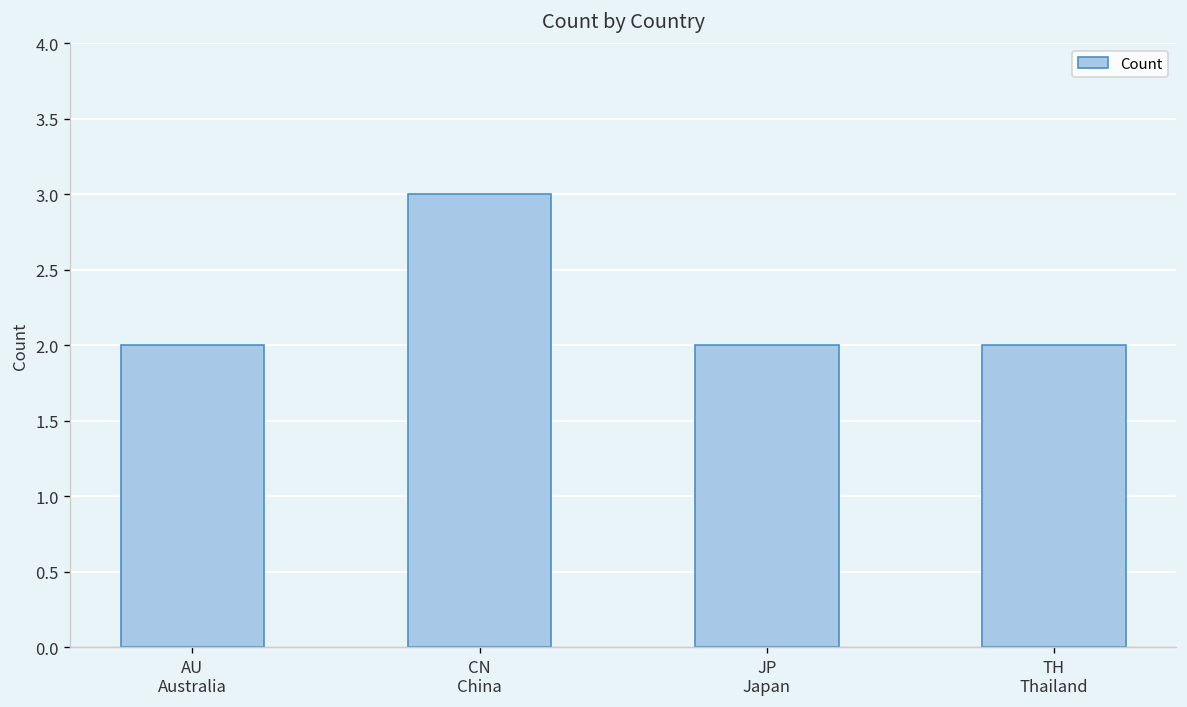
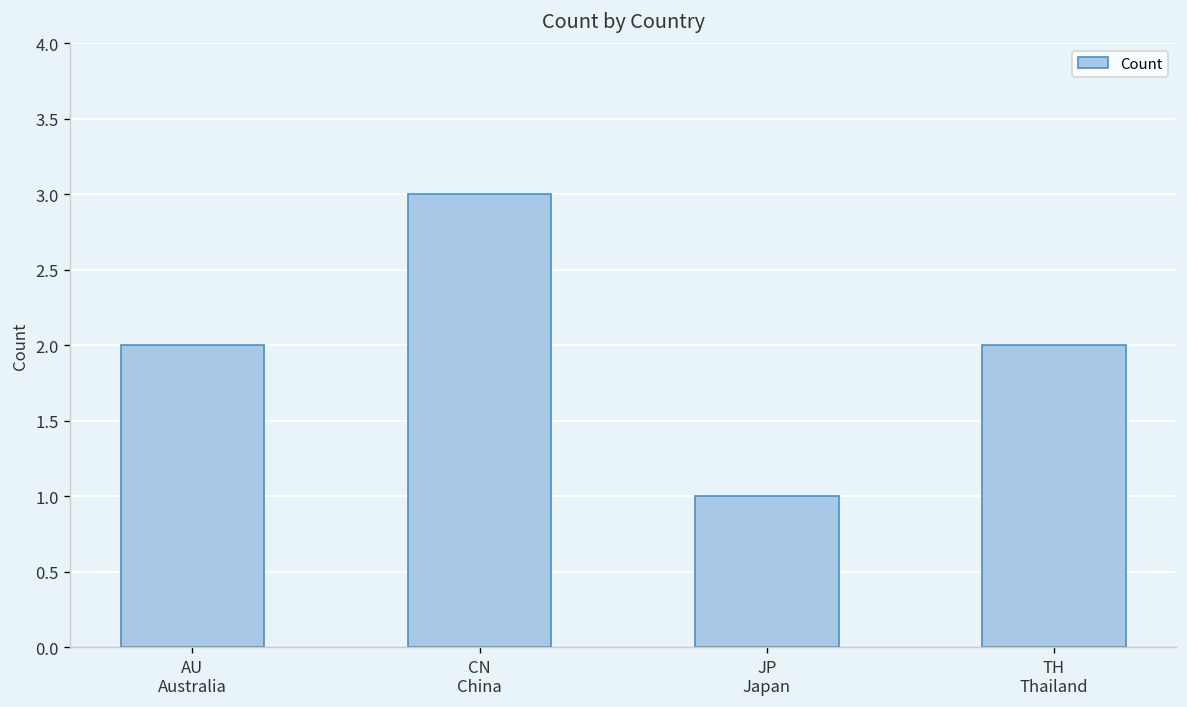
JP Japan: 2 -> 1
